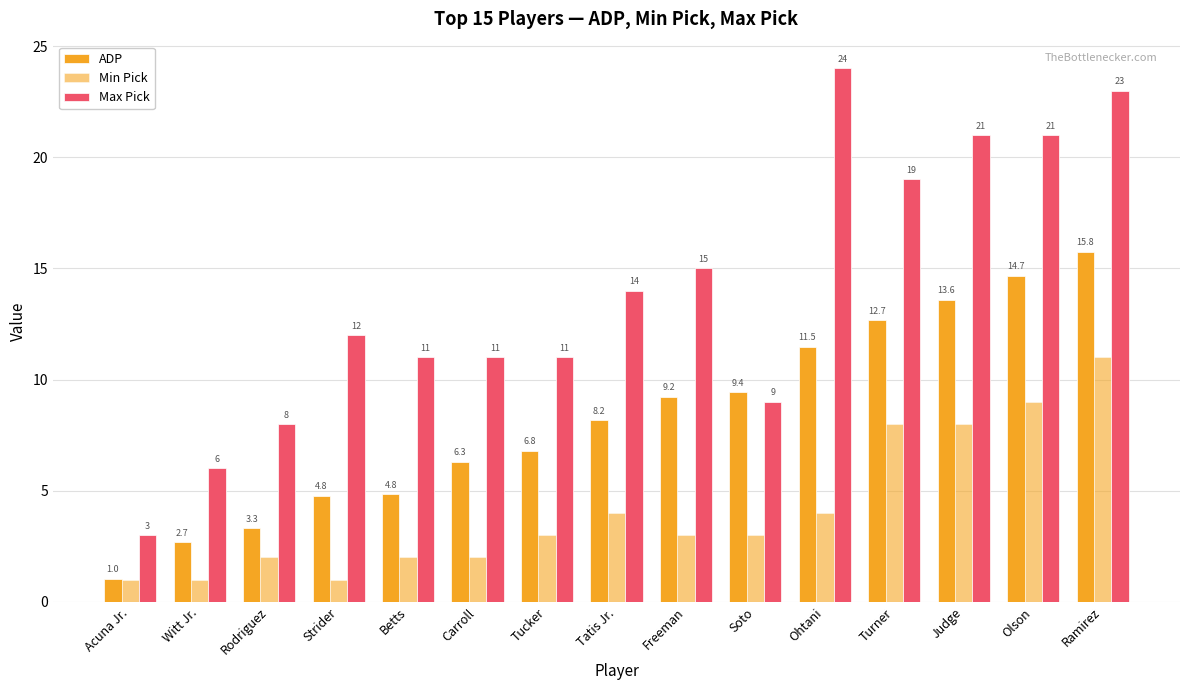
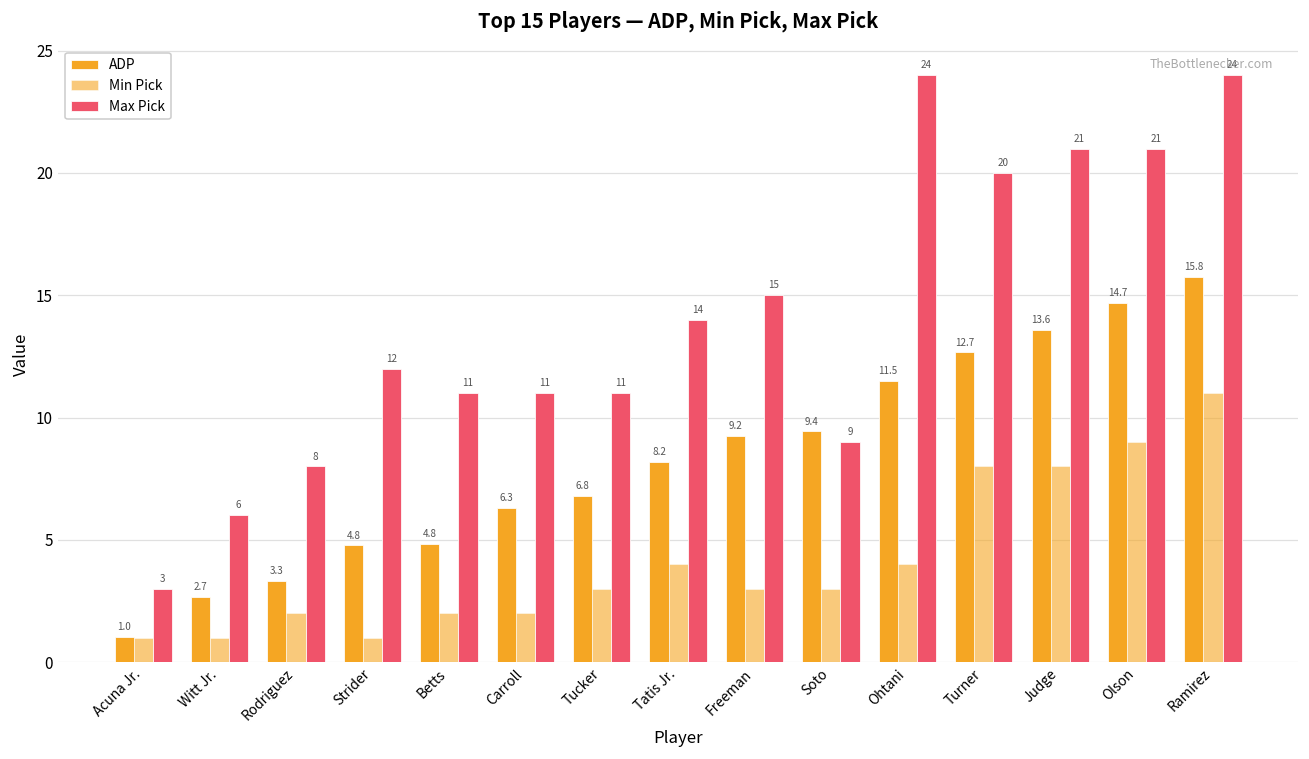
Max Pick, Turner: 19 -> 20
Max Pick, Ramirez: 23 -> 24
